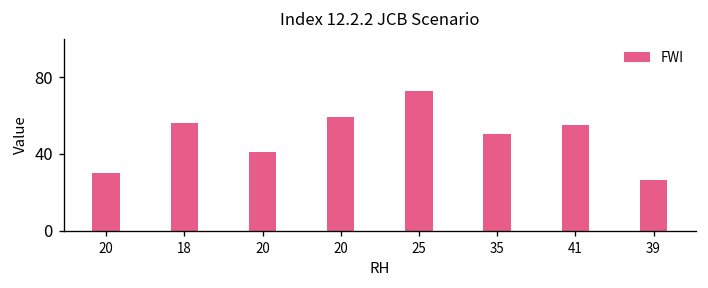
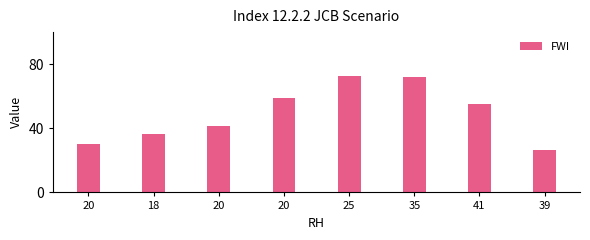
18: 56 -> 36
35: 51 -> 72
